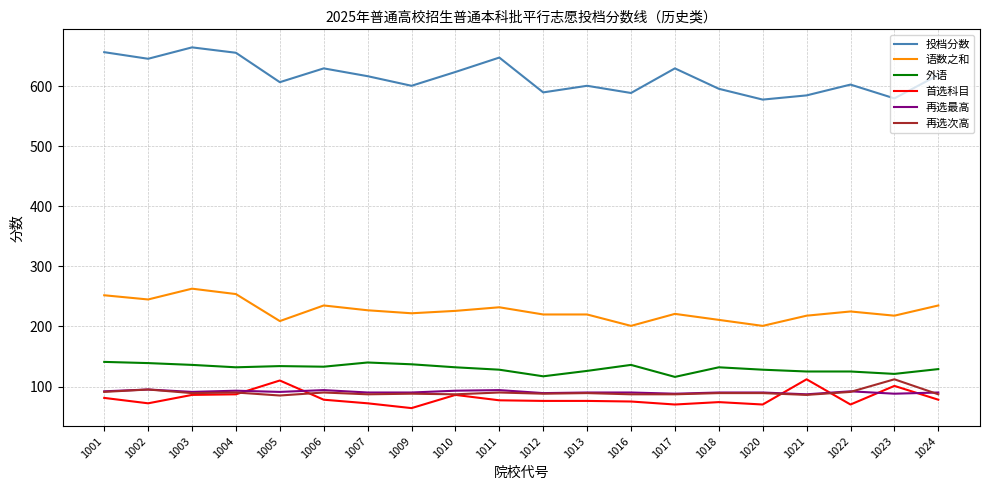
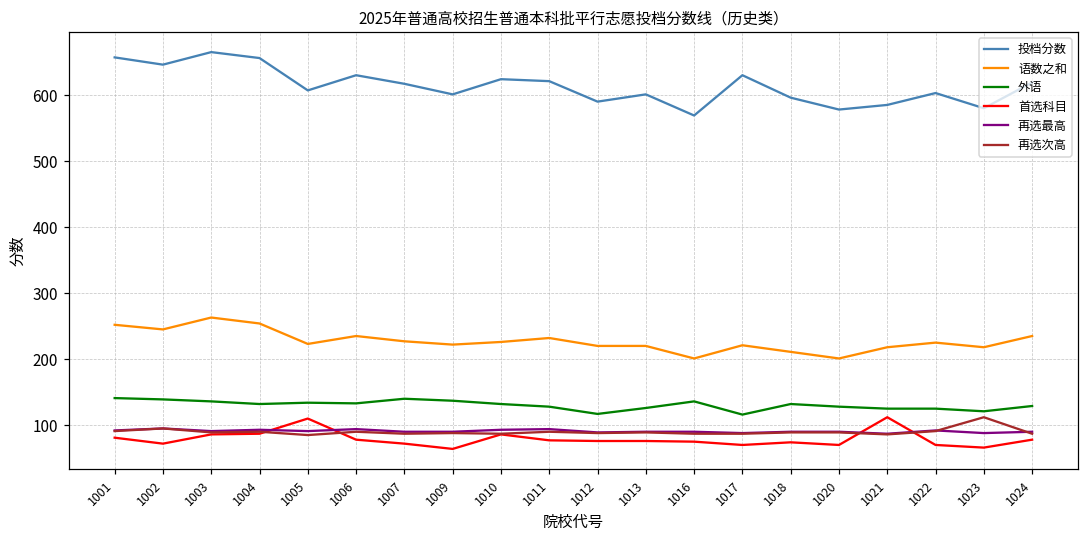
语数之和, 1005: 210 -> 220
投档分数, 1011: 650 -> 620
投档分数, 1016: 590 -> 570
首选科目, 1023: 100 -> 70
